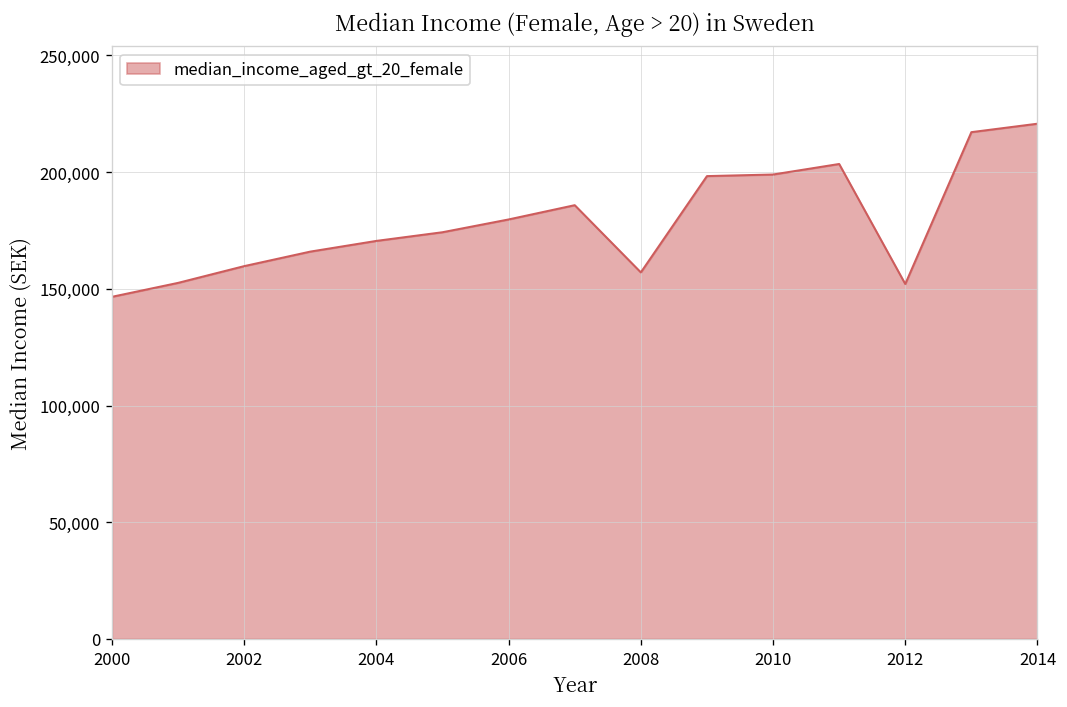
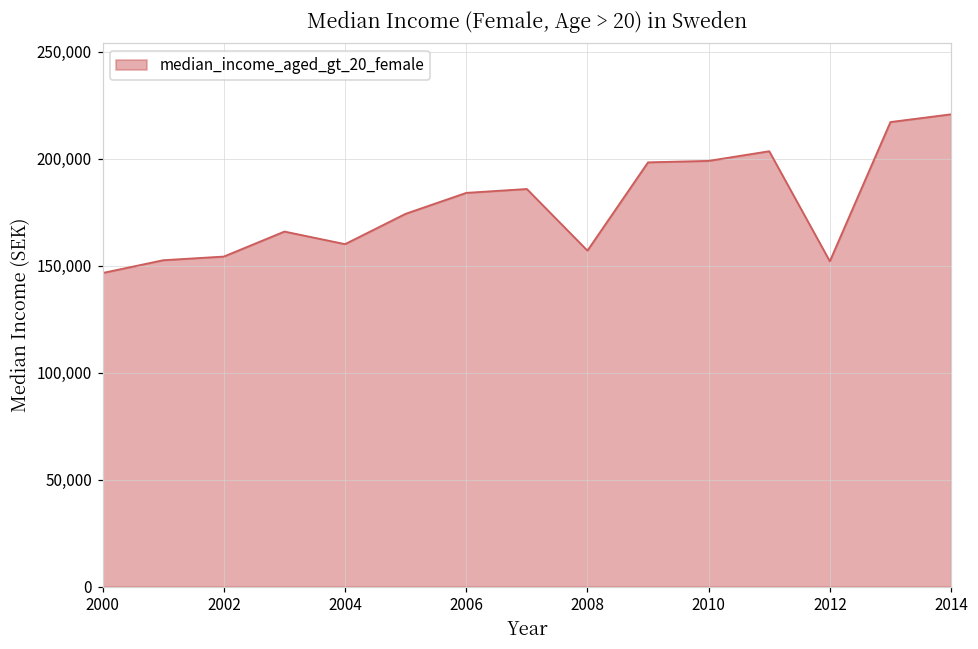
2002: 160,000 -> 154,000
2004: 171,000 -> 160,000
2006: 180,000 -> 184,000
